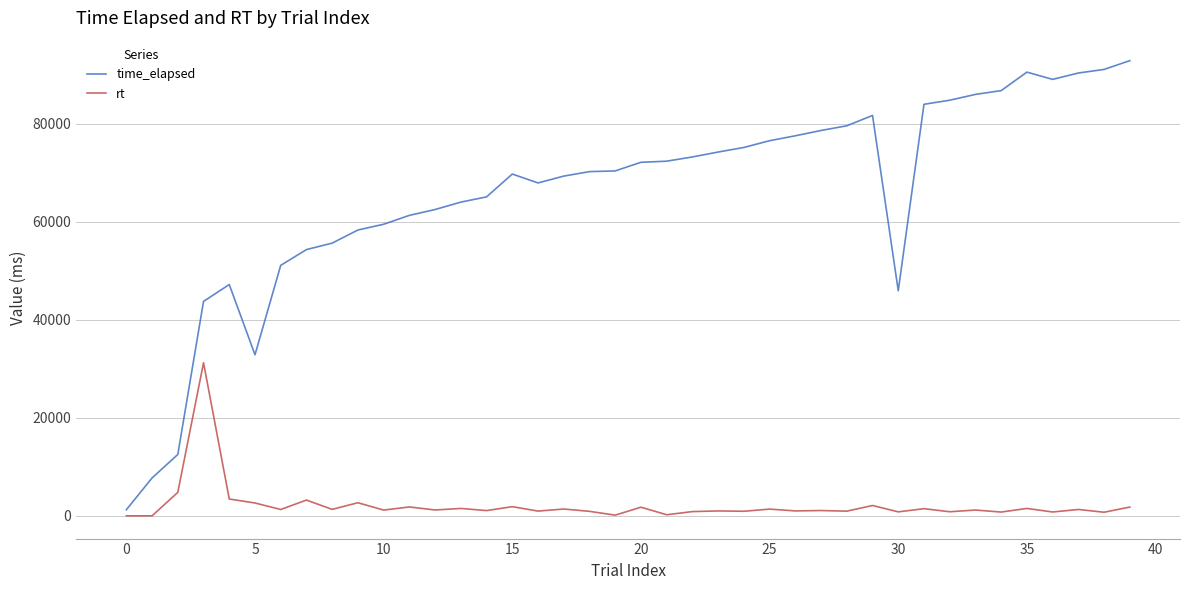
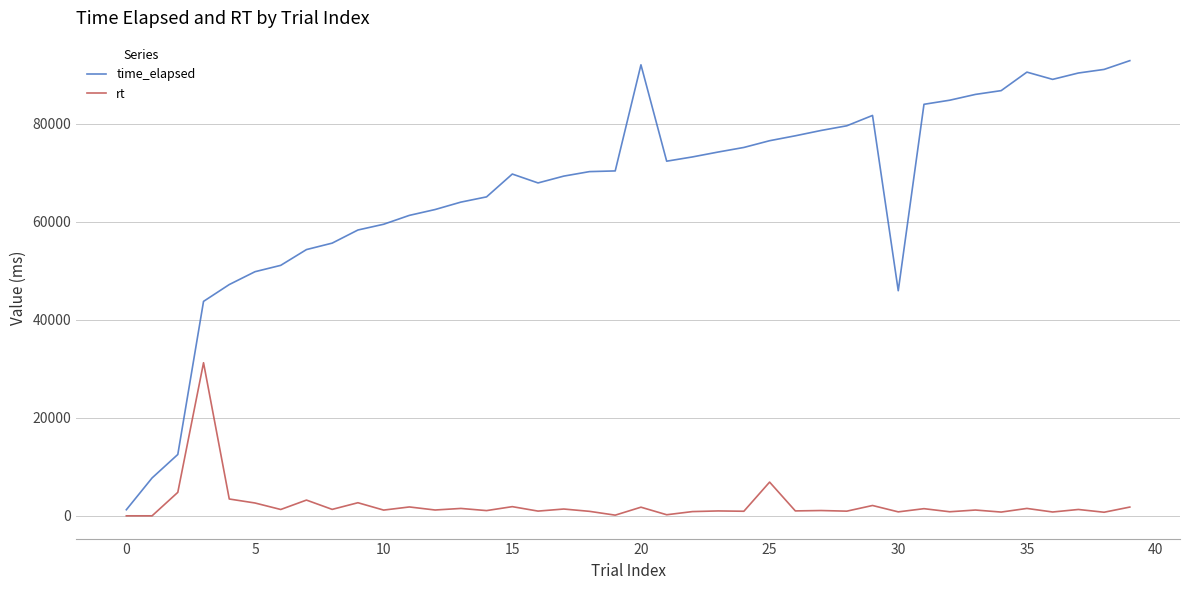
time_elapsed, 5: 33000 -> 50000
time_elapsed, 20: 72000 -> 92000
rt, 25: 1000 -> 7000
